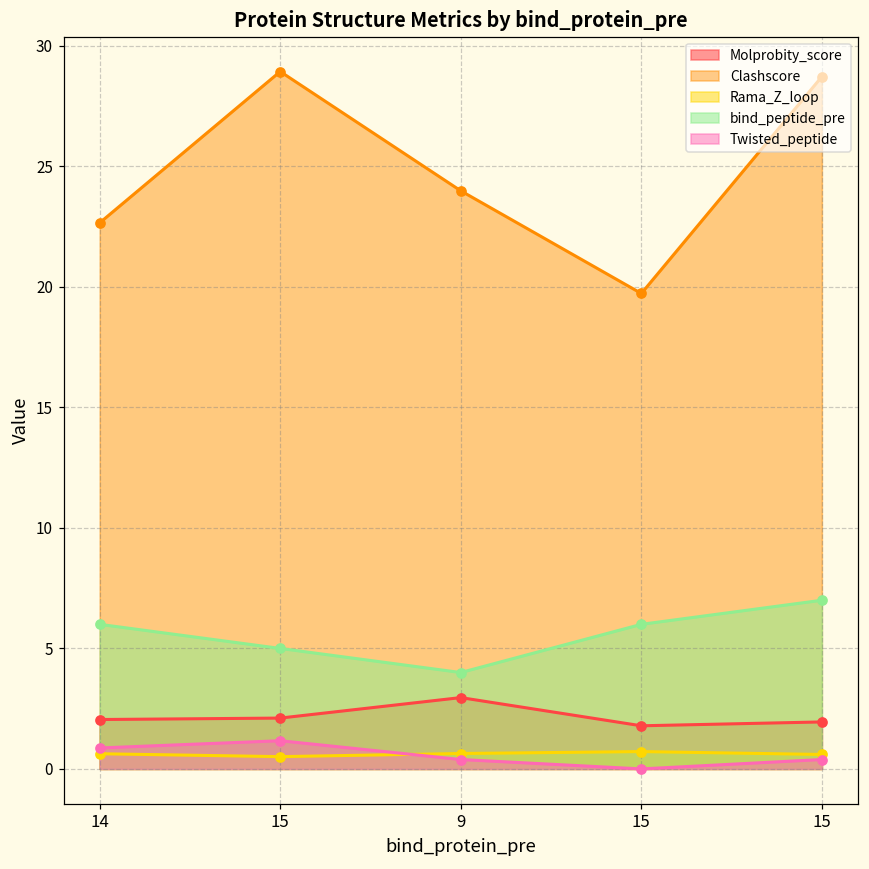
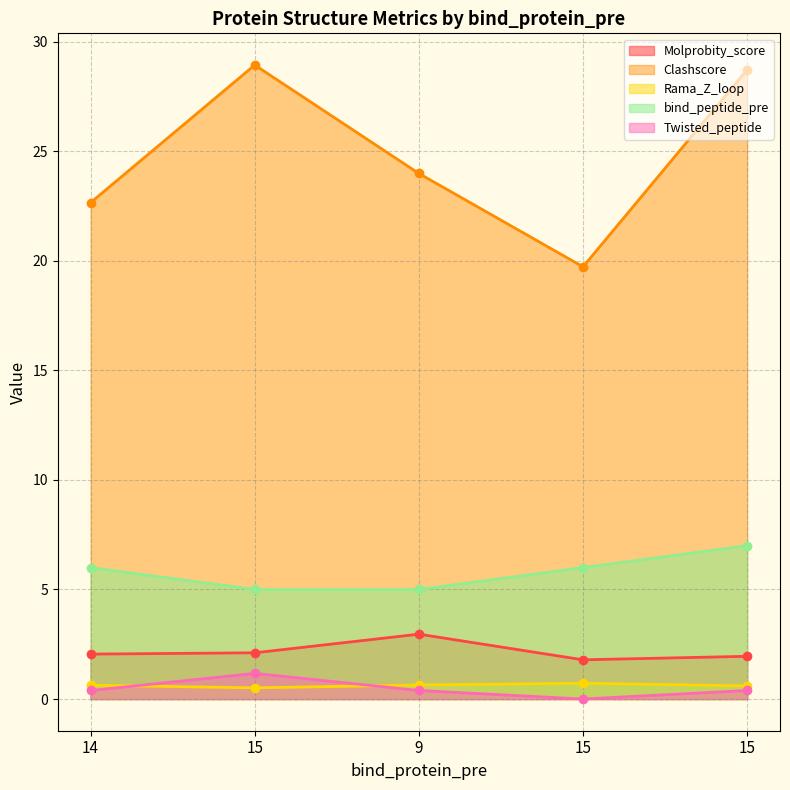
Twisted_peptide, 14: 0.9 -> 0.4
bind_peptide_pre, 9: 4 -> 5
